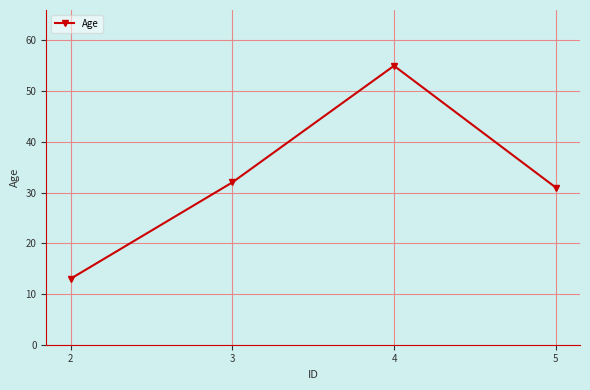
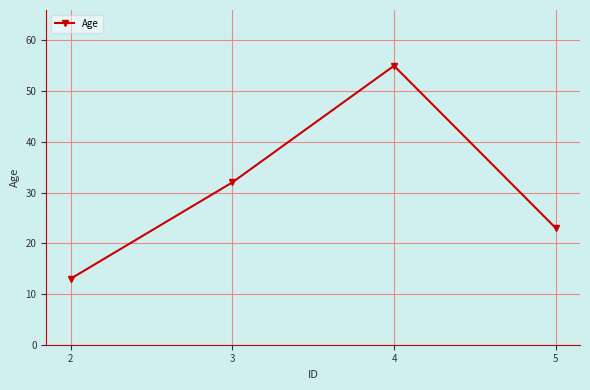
5: 31 -> 23
